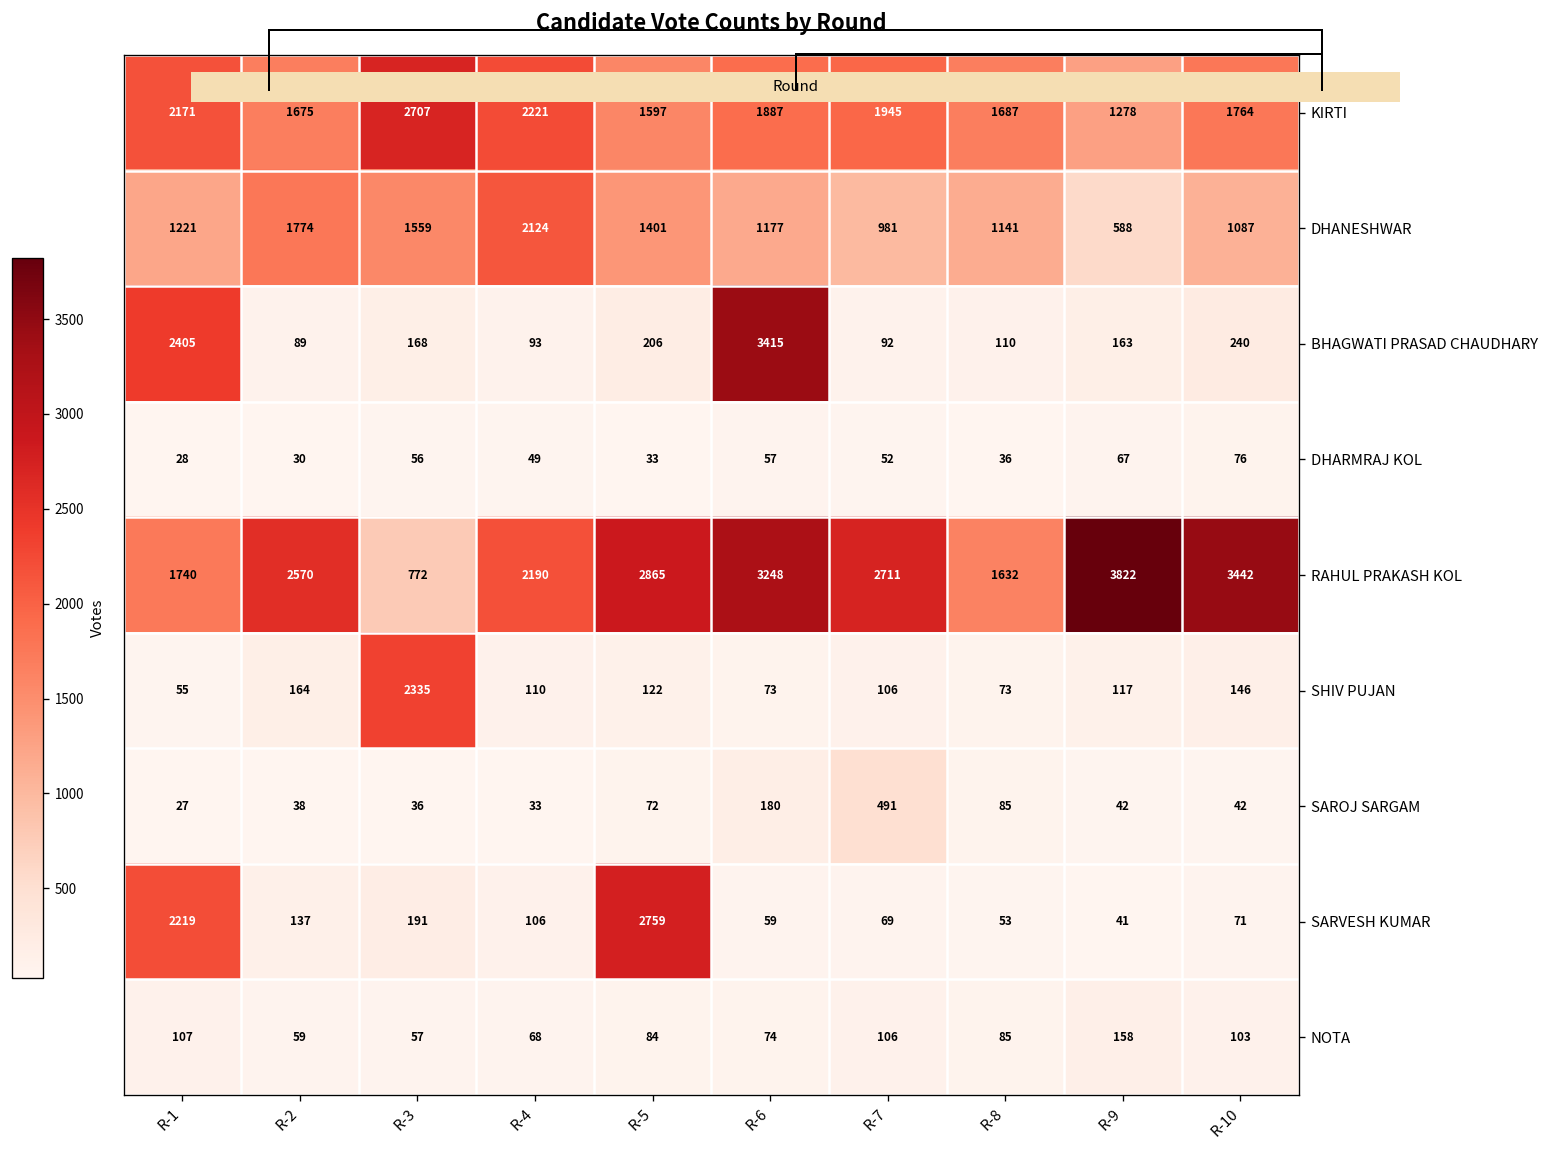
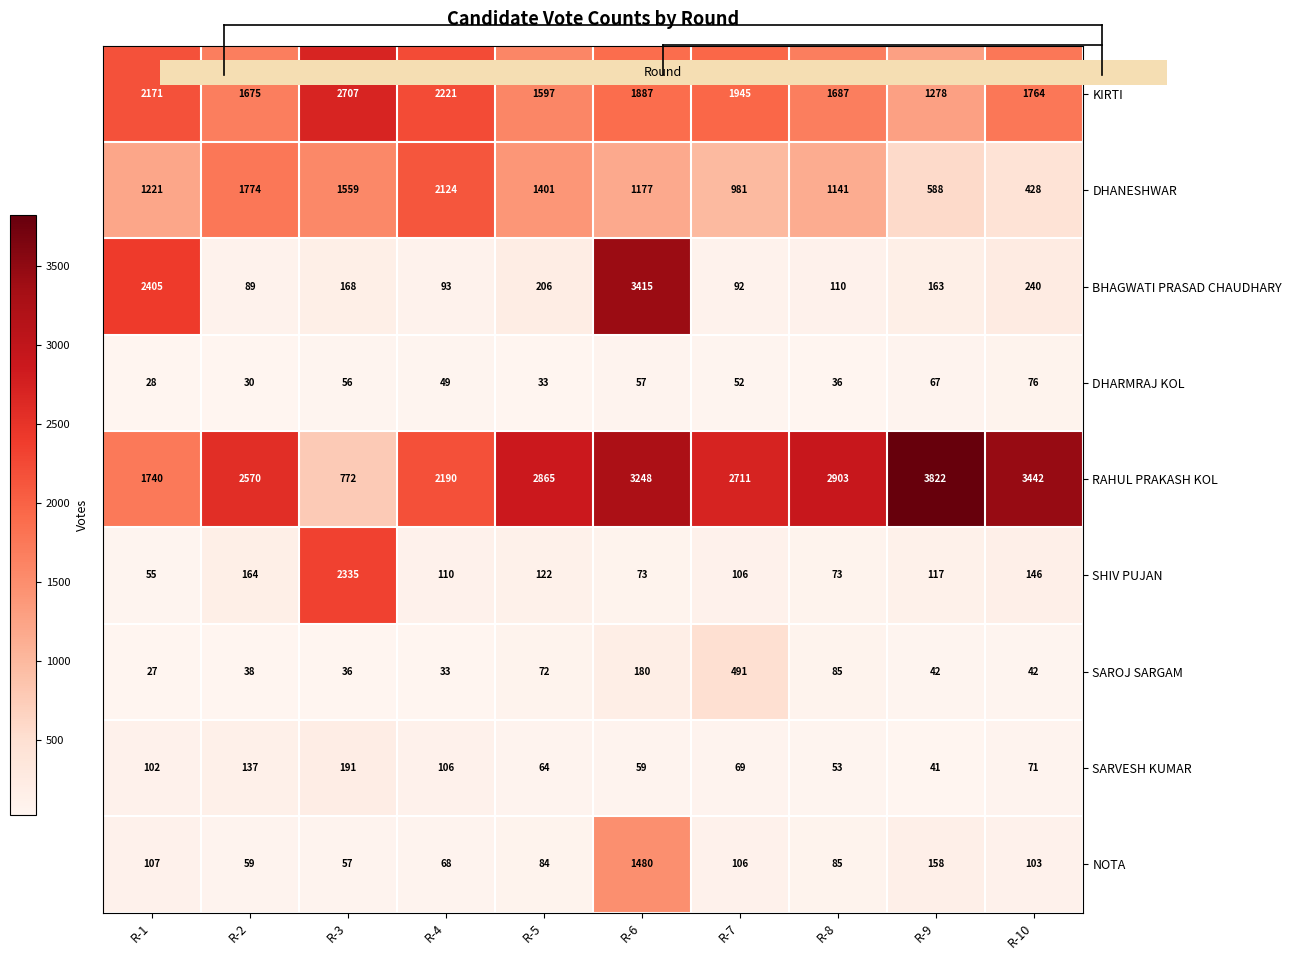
DHANESHWAR, R-10: 1087 -> 428
RAHUL PRAKASH KOL, R-8: 1632 -> 2903
SARVESH KUMAR, R-1: 2219 -> 102
SARVESH KUMAR, R-5: 2759 -> 64
NOTA, R-6: 74 -> 1480
